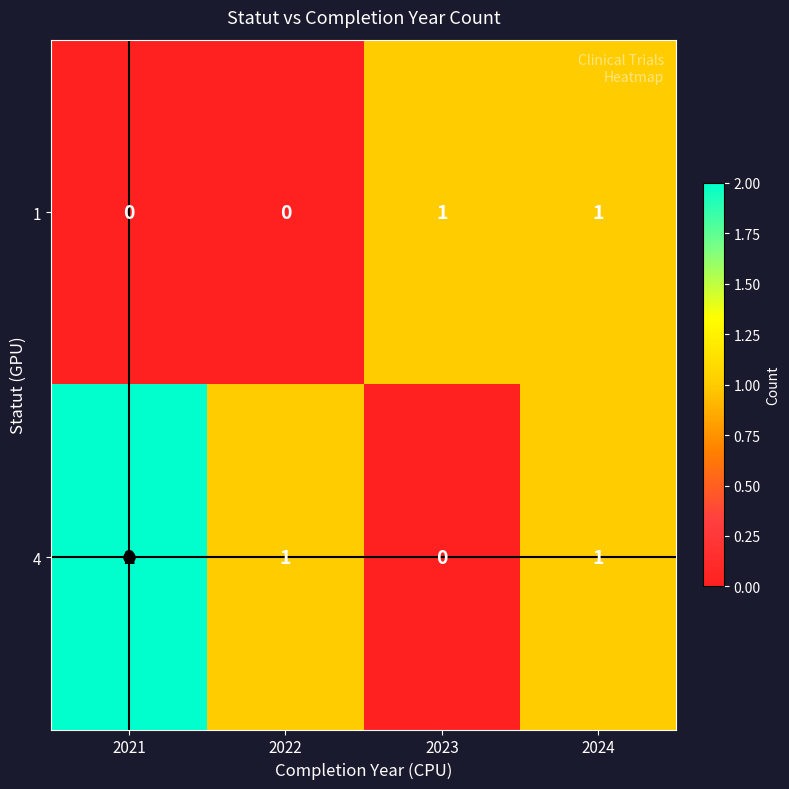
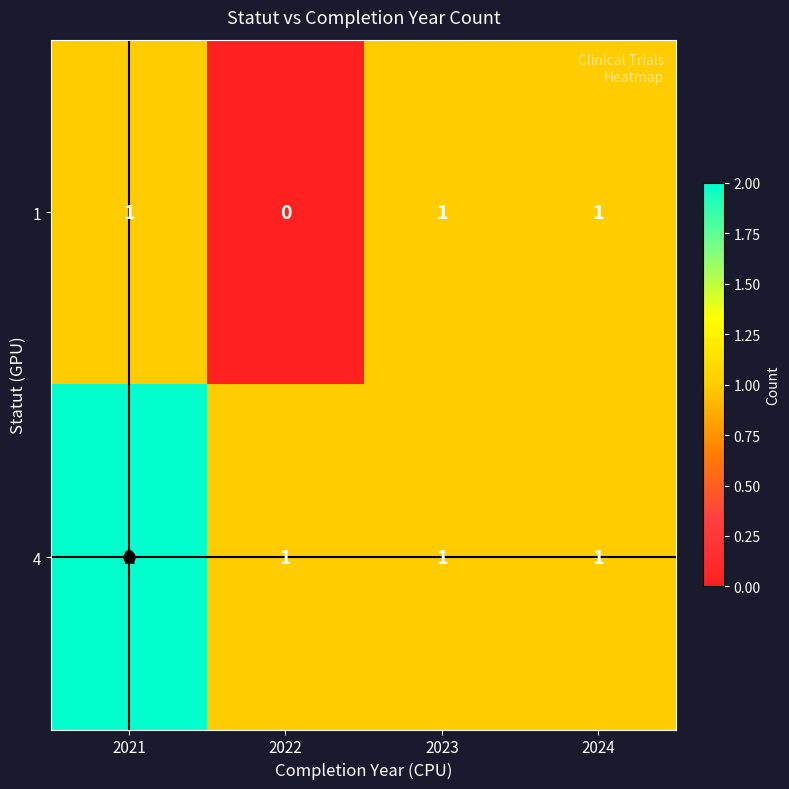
1, 2021: 0 -> 1
4, 2023: 0 -> 1
